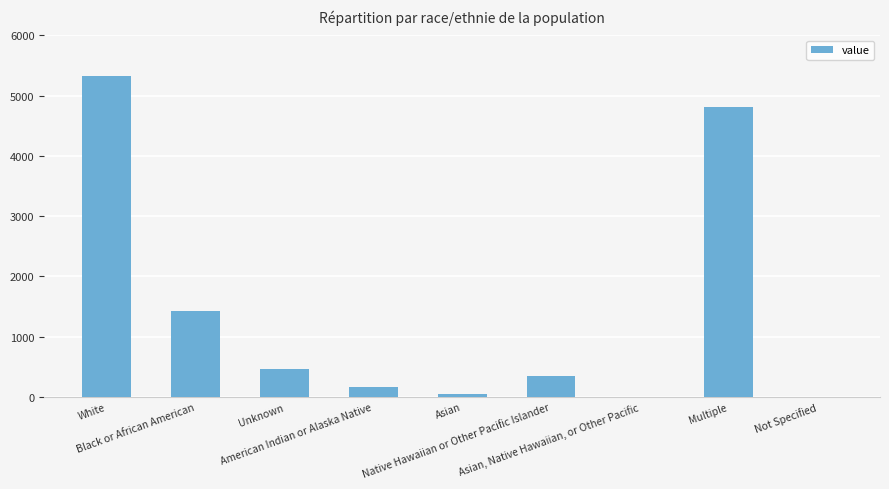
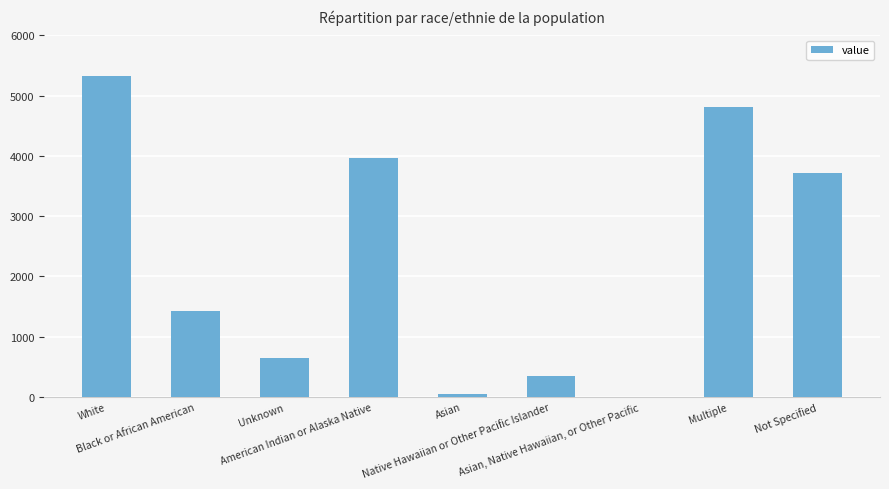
Unknown: 500 -> 600
American Indian or Alaska Native: 200 -> 4000
Not Specified: 0 -> 3700
